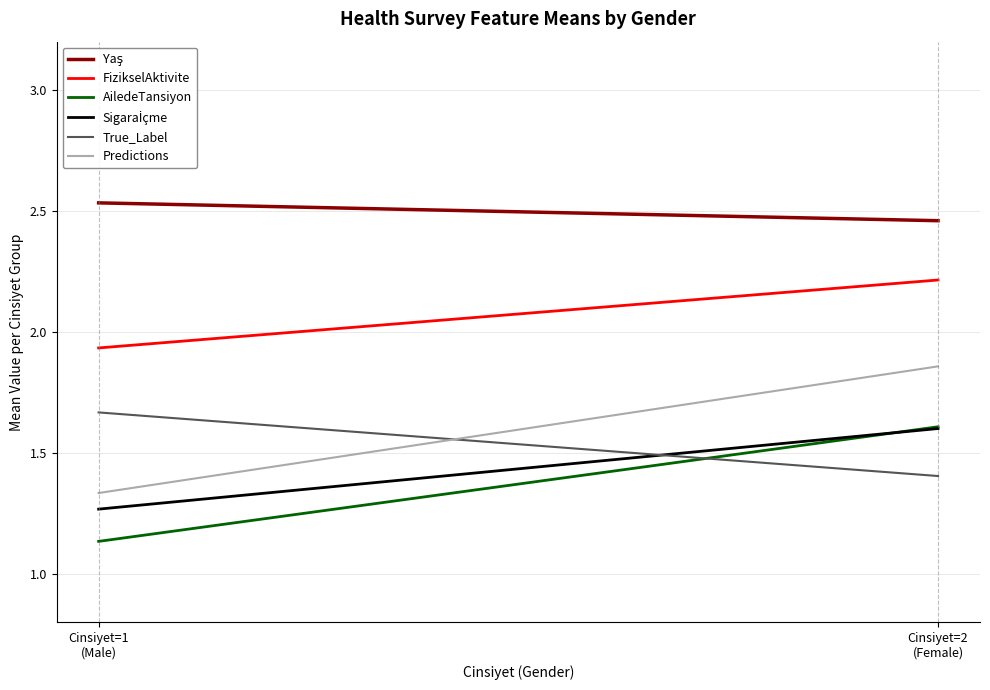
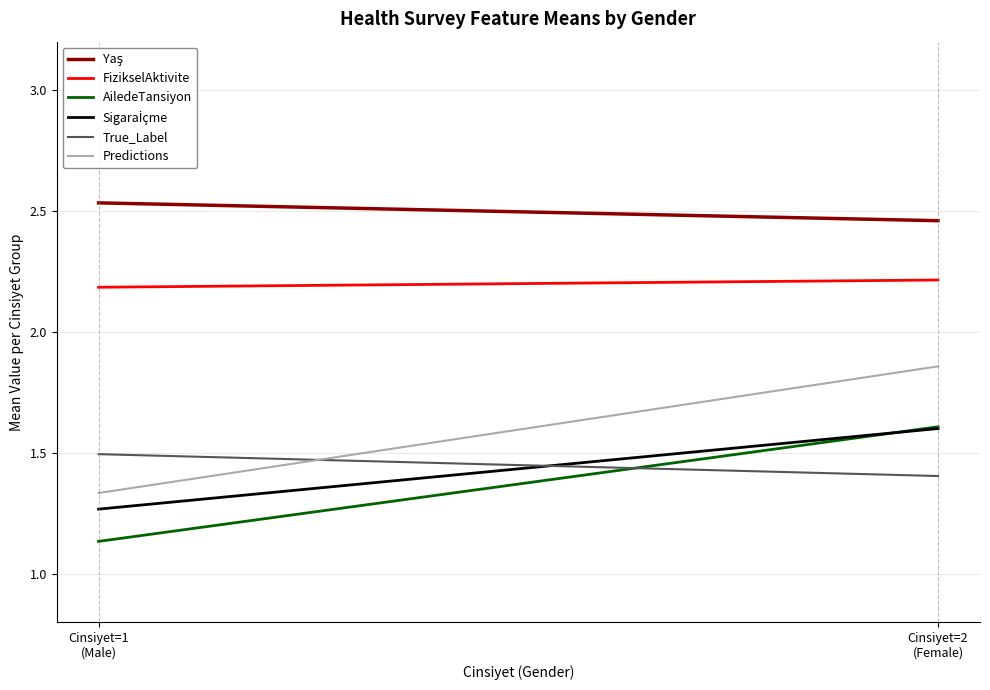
FizikselAktivite, Cinsiyet=1 (Male): 1.93 -> 2.18
True_Label, Cinsiyet=1 (Male): 1.67 -> 1.49
